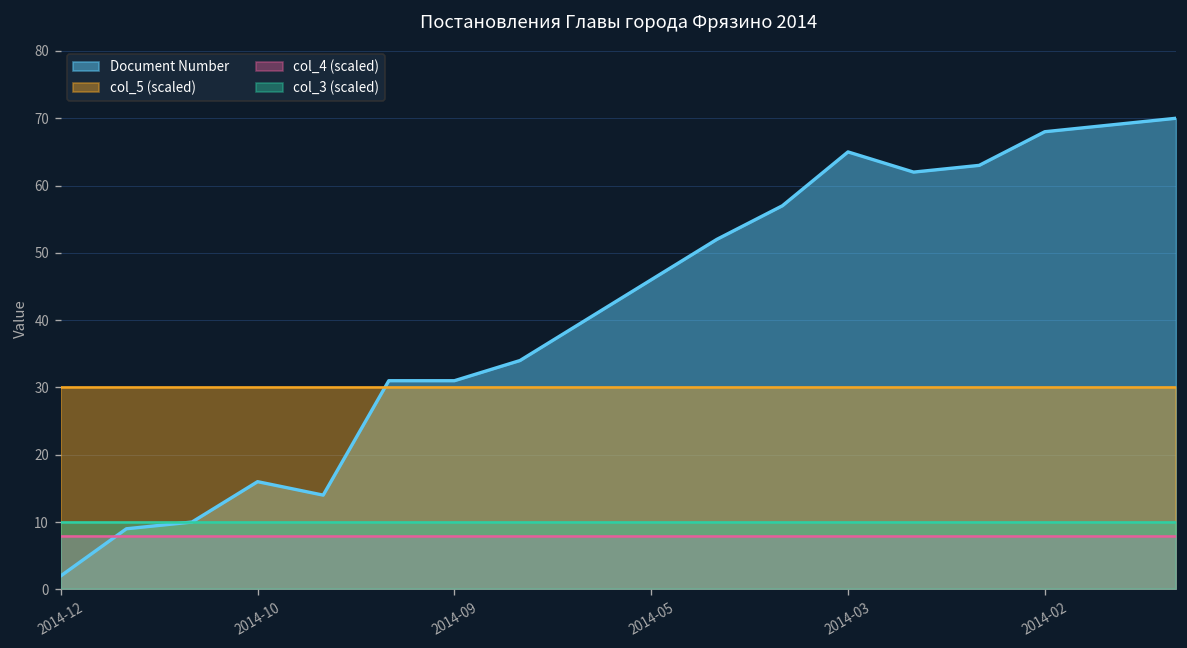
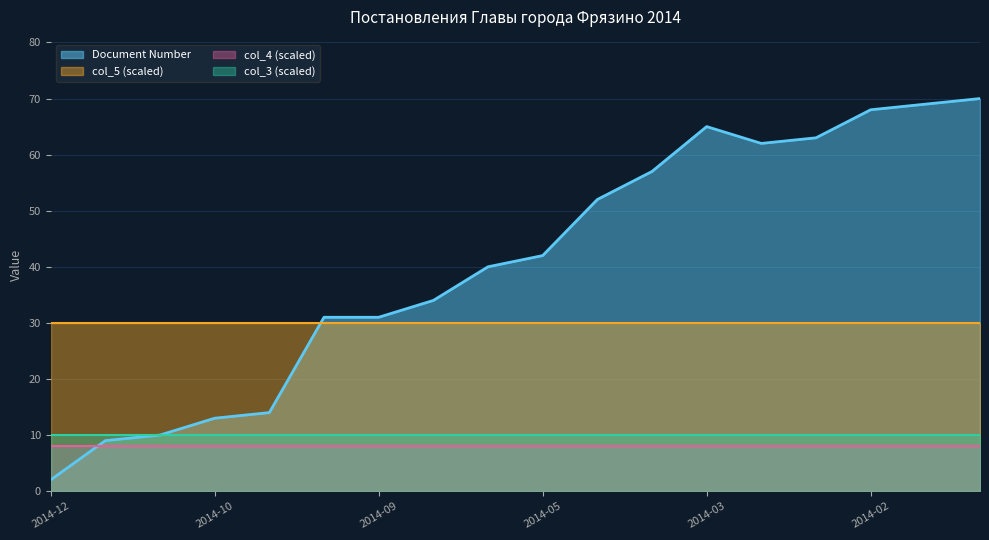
Document Number, 2014-10: 16 -> 13
Document Number, 2014-05: 46 -> 42
